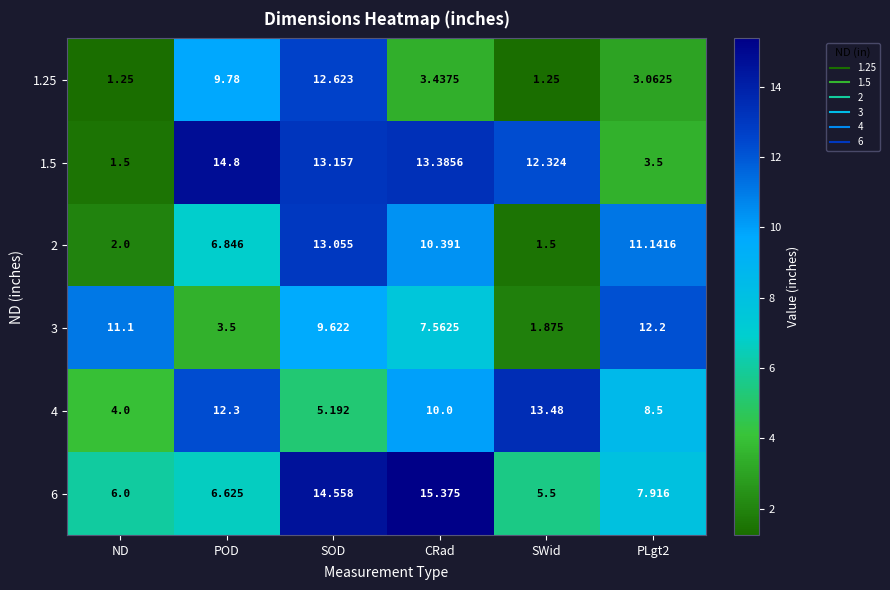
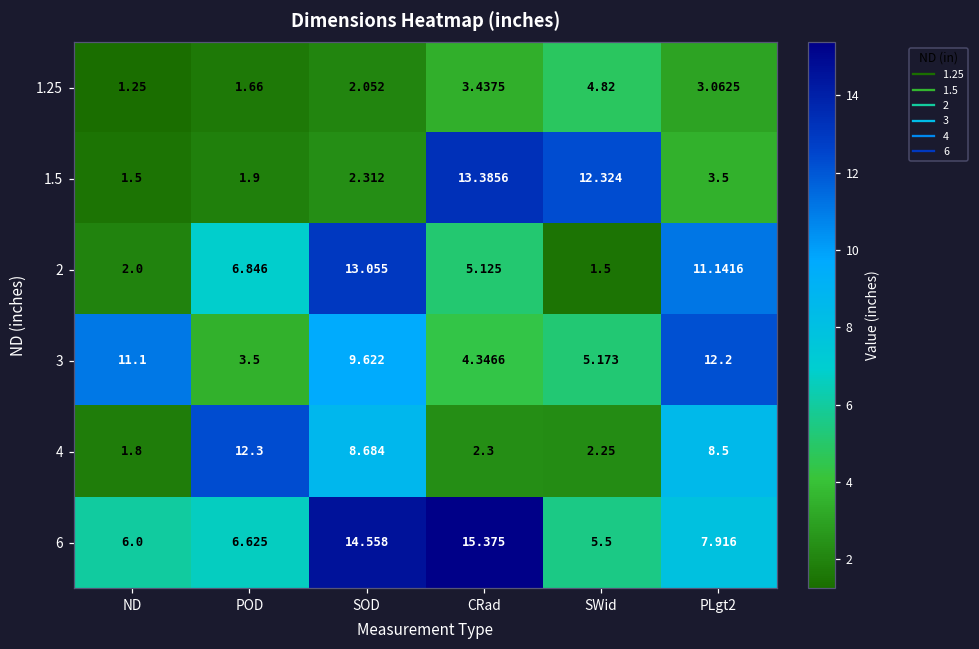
1.25, POD: 9.78 -> 1.66
1.25, SOD: 12.623 -> 2.052
1.25, SWid: 1.25 -> 4.82
1.5, POD: 14.8 -> 1.9
1.5, SOD: 13.157 -> 2.312
2, CRad: 10.391 -> 5.125
3, CRad: 7.5625 -> 4.3466
3, SWid: 1.875 -> 5.173
4, ND: 4.0 -> 1.8
4, SOD: 5.192 -> 8.684
4, CRad: 10.0 -> 2.3
4, SWid: 13.48 -> 2.25
